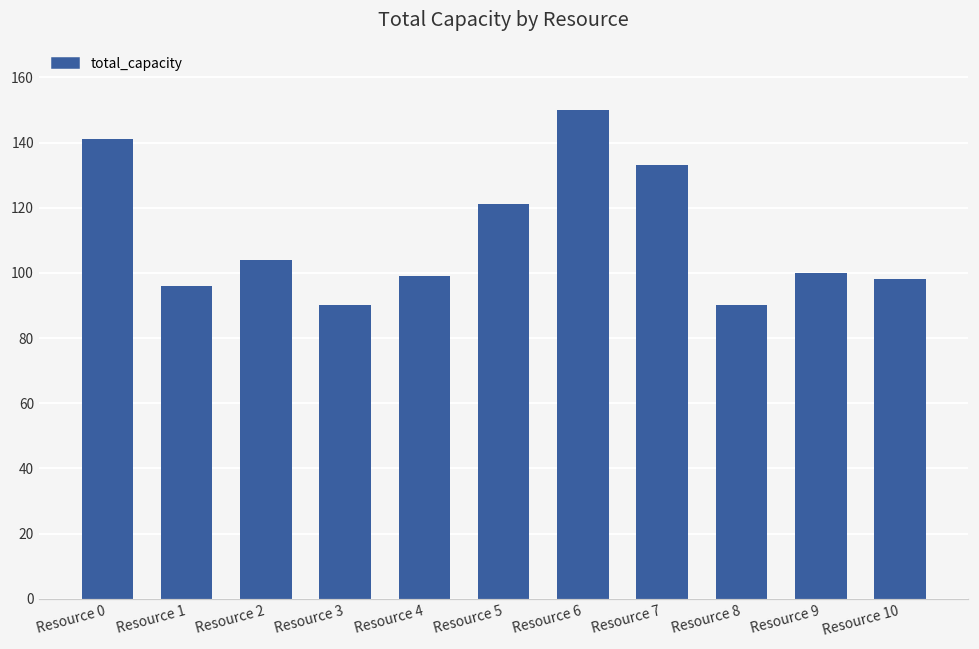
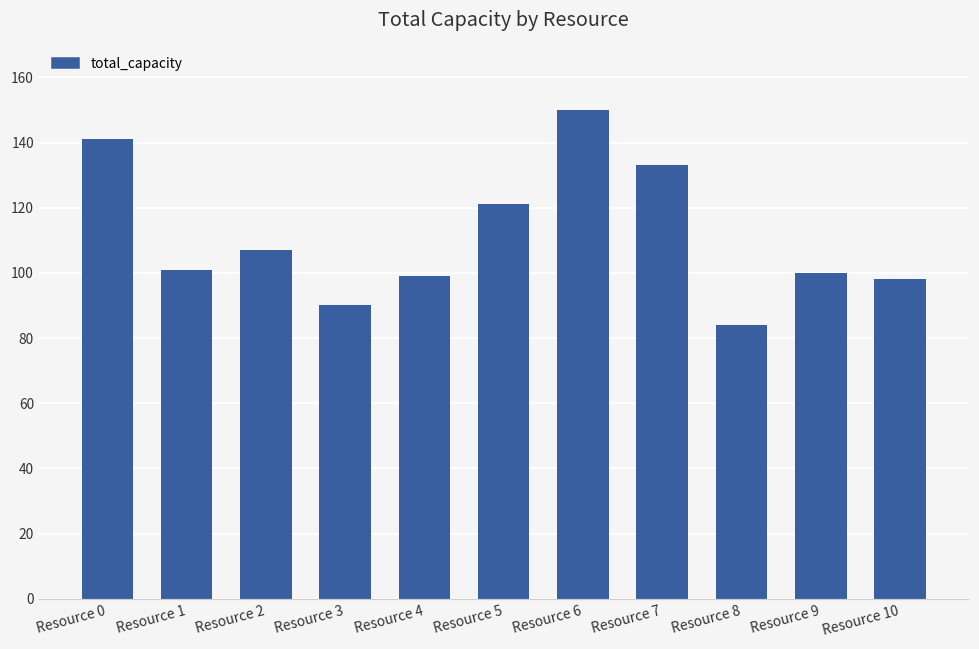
Resource 1: 96 -> 101
Resource 2: 104 -> 107
Resource 8: 90 -> 84
